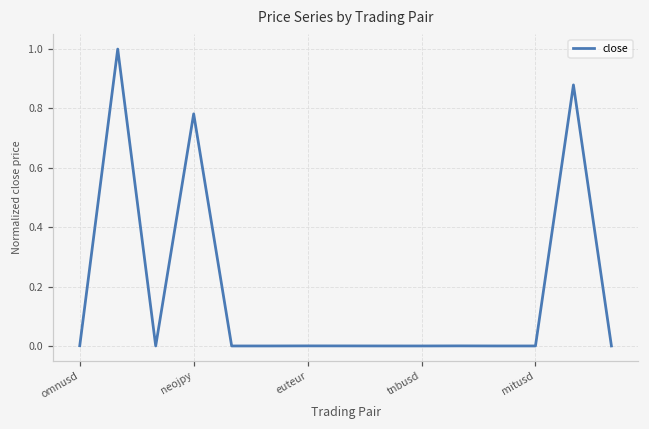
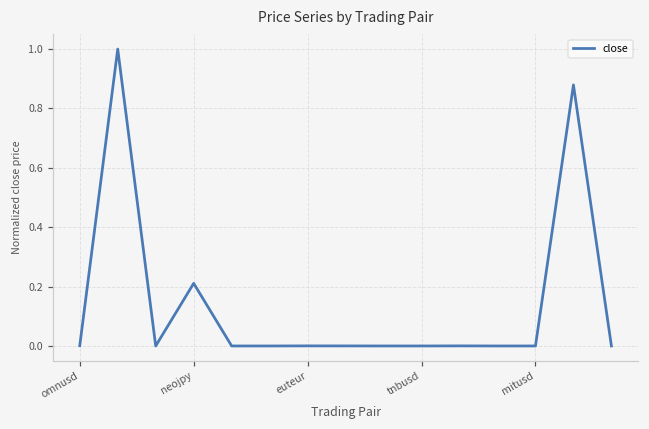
neojpy: 0.78 -> 0.21
